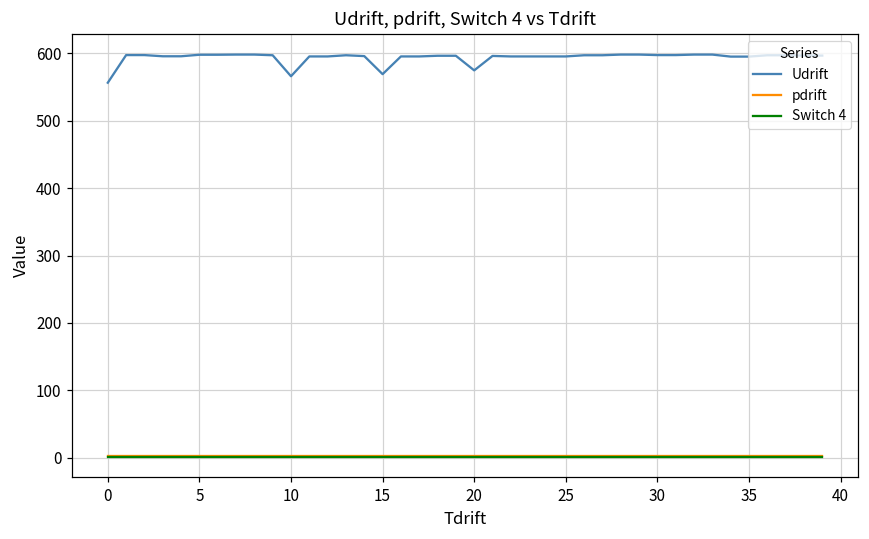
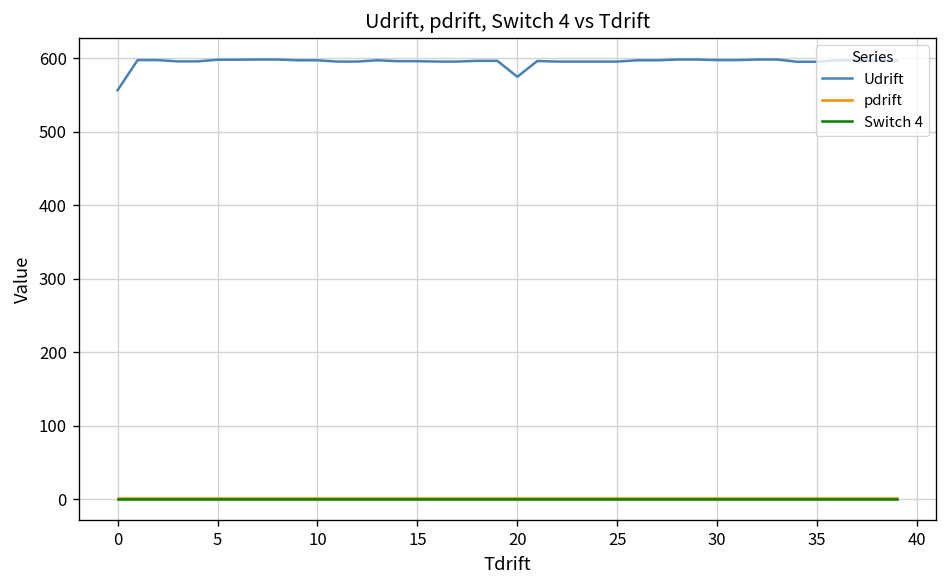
Udrift, 10: 570 -> 600
Udrift, 15: 570 -> 600
